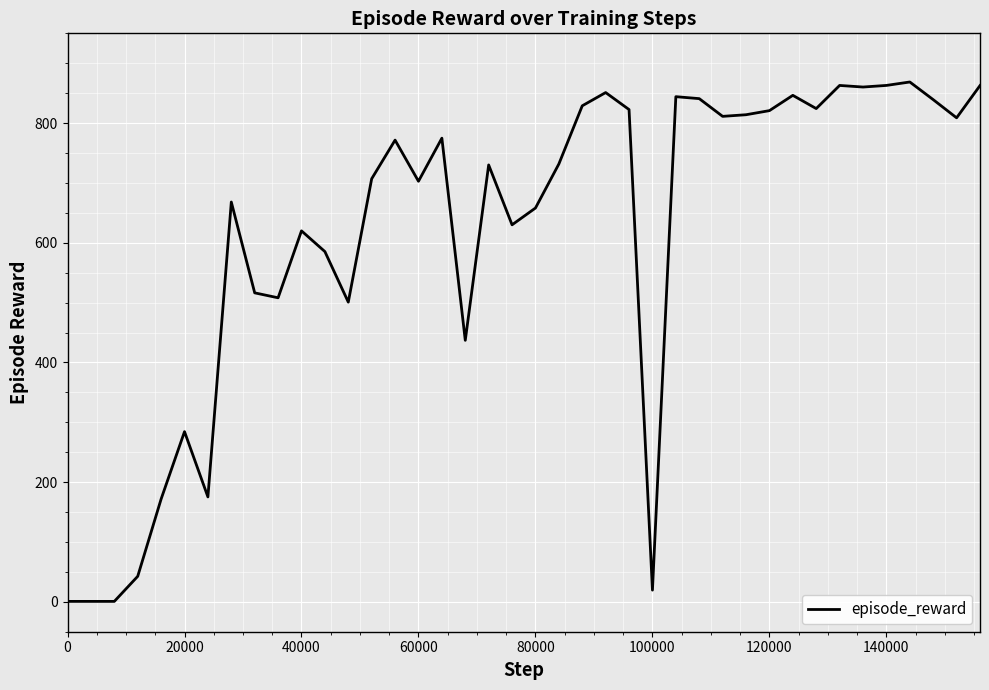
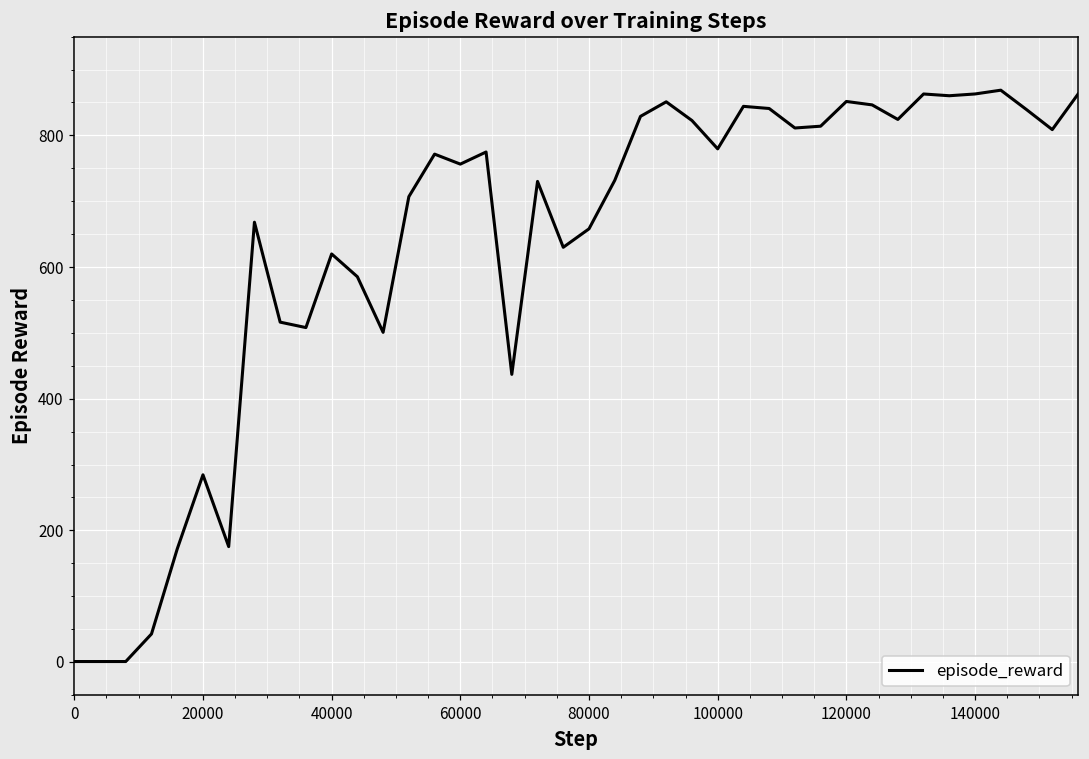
60000: 700 -> 760
100000: 20 -> 780
120000: 820 -> 850
